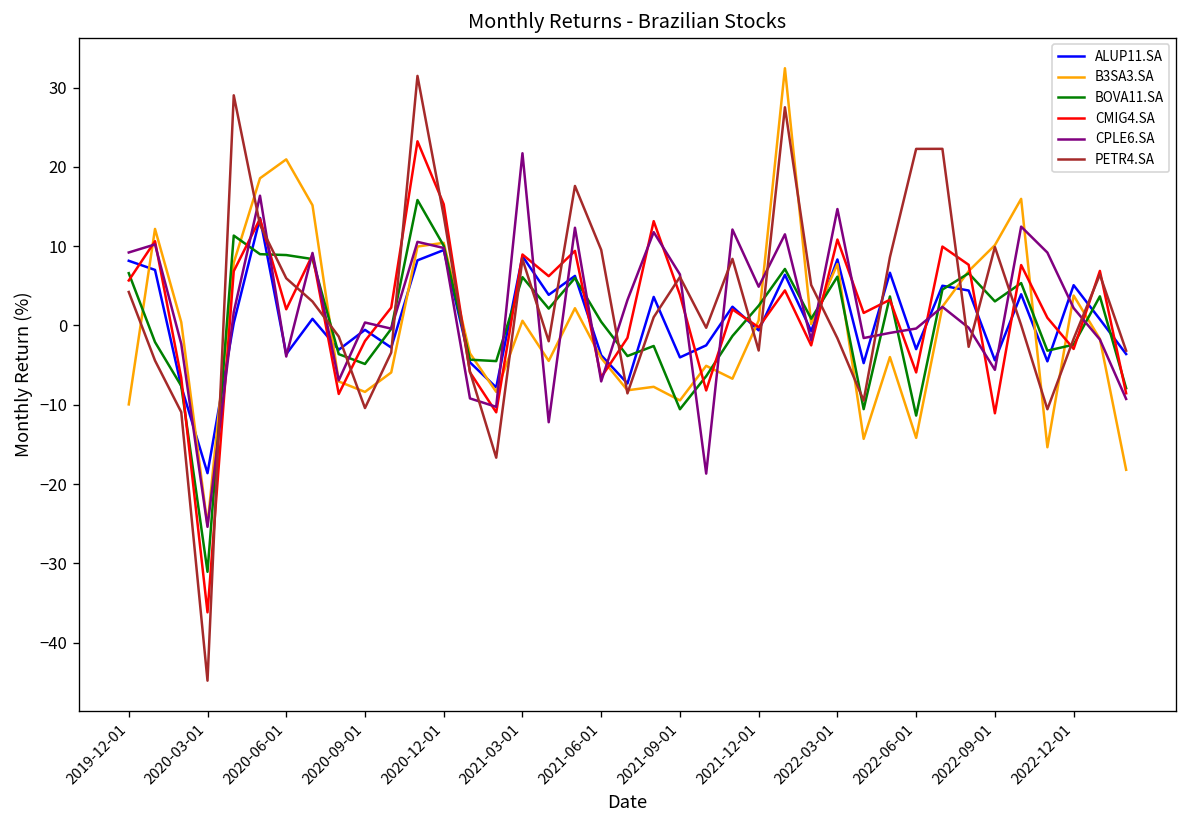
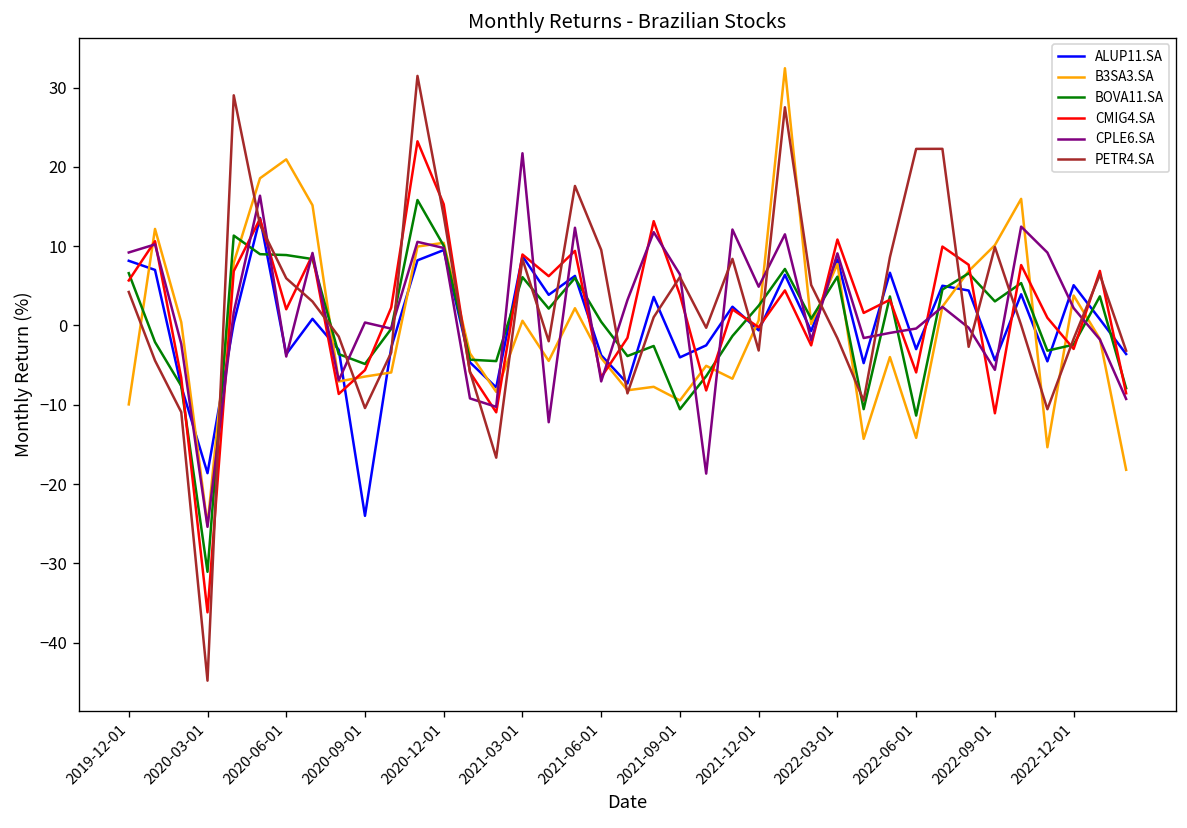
ALUP11.SA, 2020-09-01: -1 -> -24
B3SA3.SA, 2020-09-01: -8 -> -6
CMIG4.SA, 2020-09-01: -2 -> -6
CPLE6.SA, 2022-03-01: 15 -> 9
